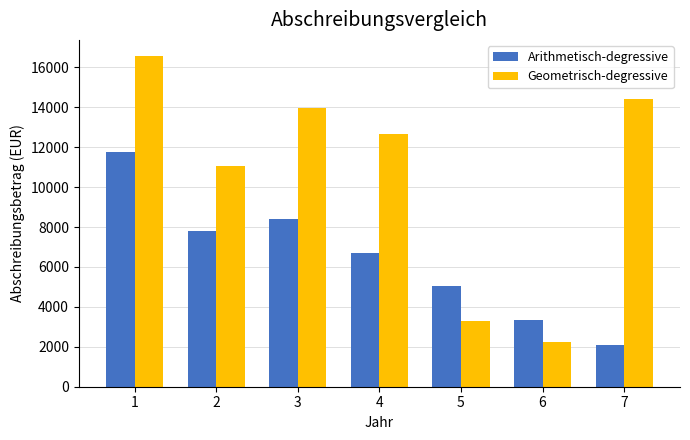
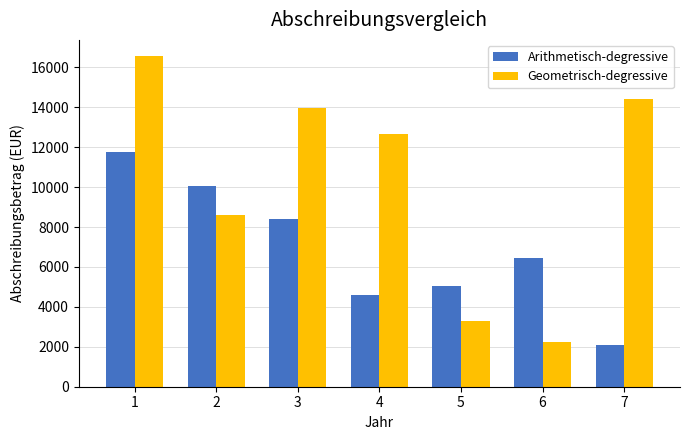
Arithmetisch-degressive, 2: 7800 -> 10100
Geometrisch-degressive, 2: 11100 -> 8600
Arithmetisch-degressive, 4: 6700 -> 4600
Arithmetisch-degressive, 6: 3400 -> 6400
